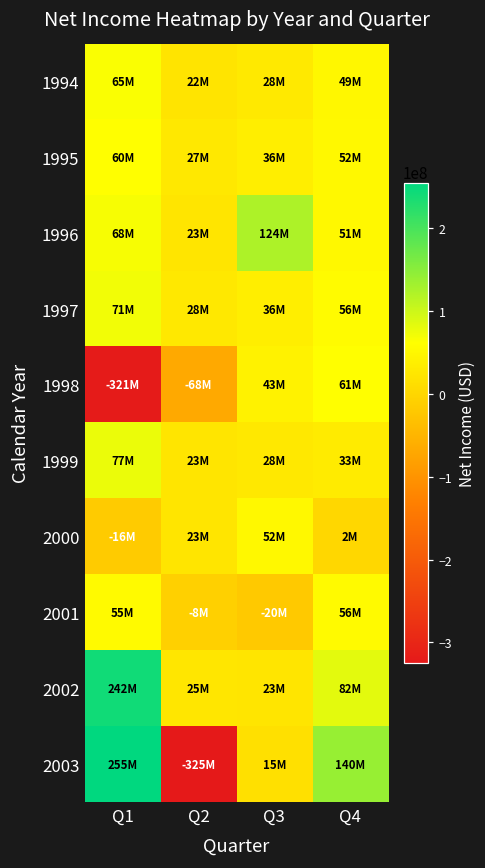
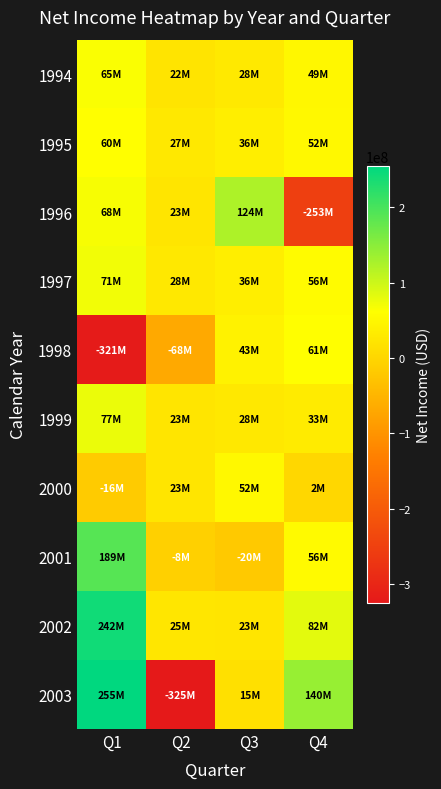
1996, Q4: 51M -> -253M
2001, Q1: 55M -> 189M
